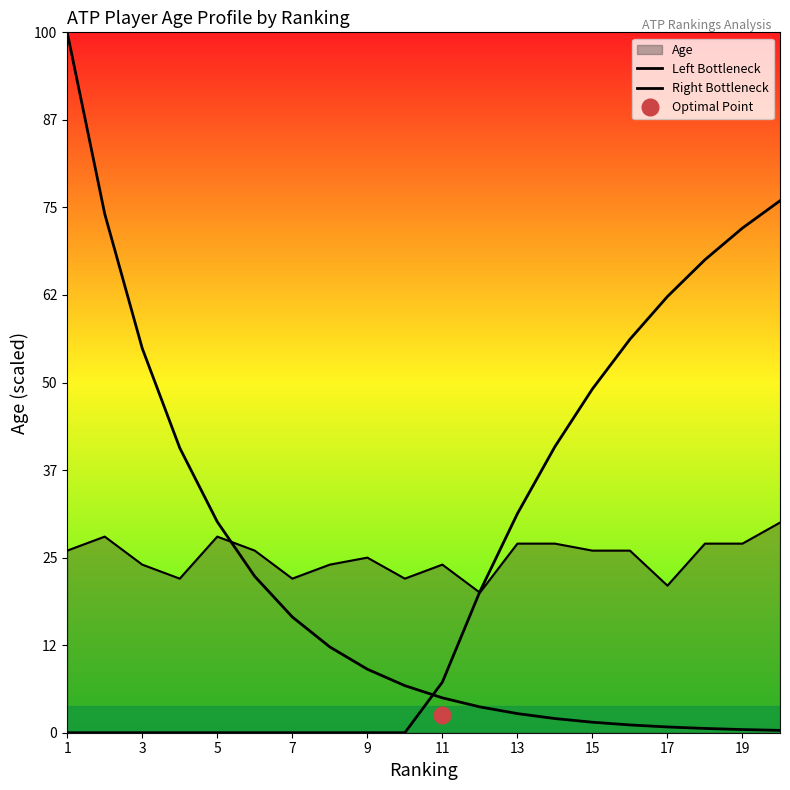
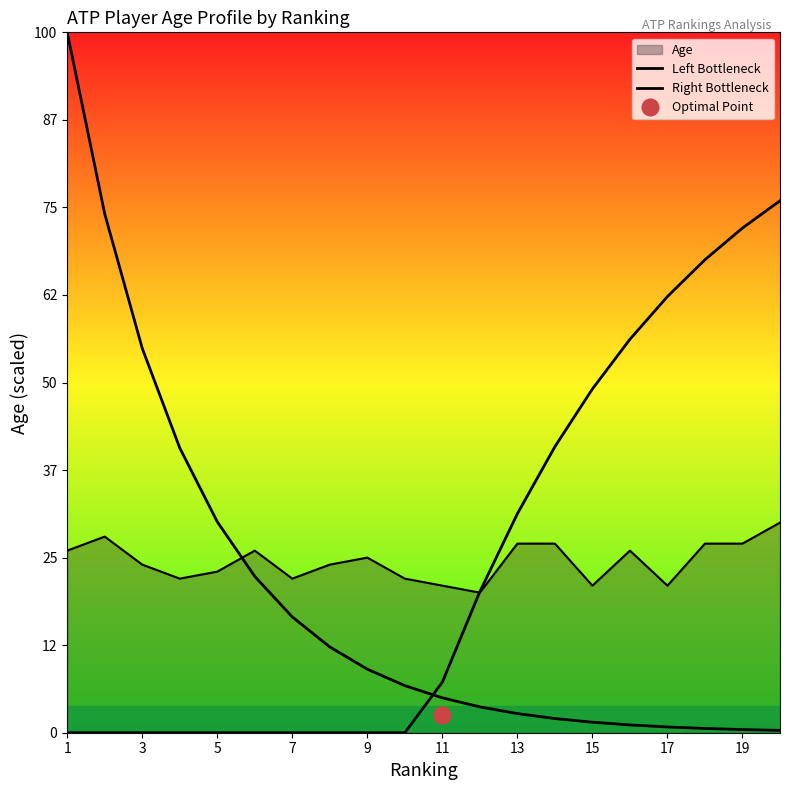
Age, 5: 28 -> 23
Age, 11: 24 -> 21
Age, 15: 26 -> 21
